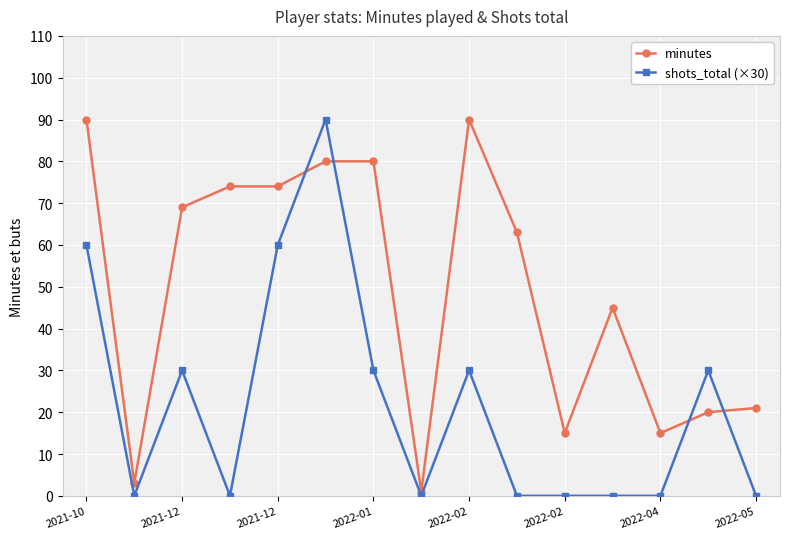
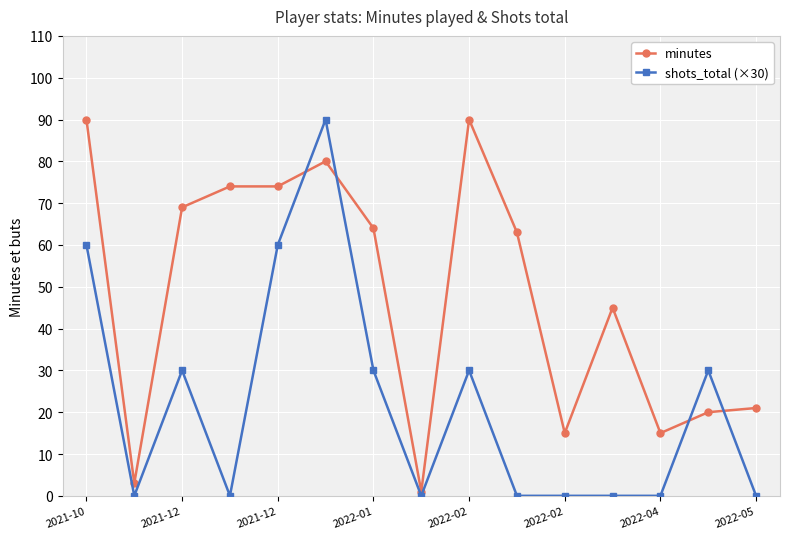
minutes, 2022-01: 80 -> 64
